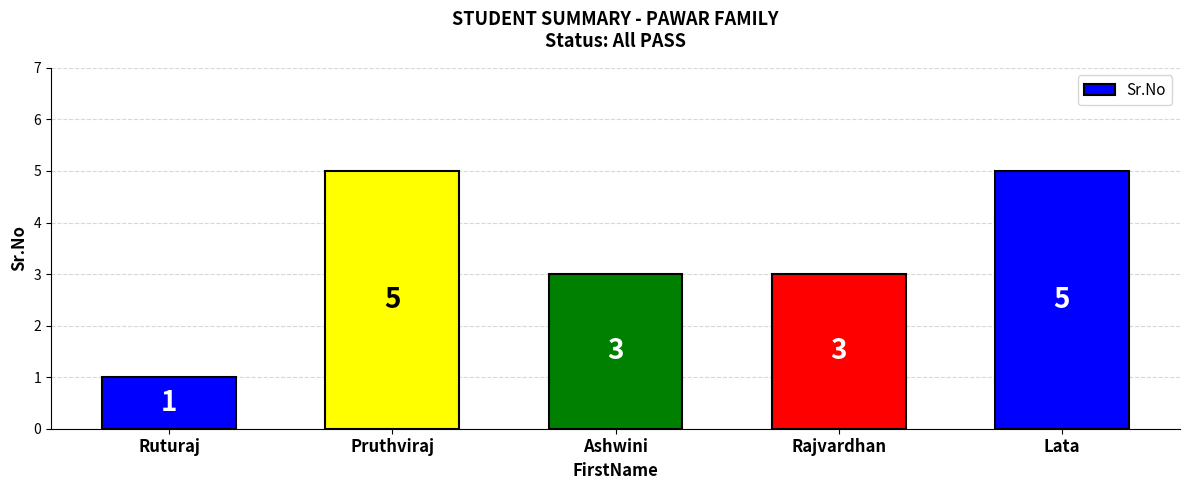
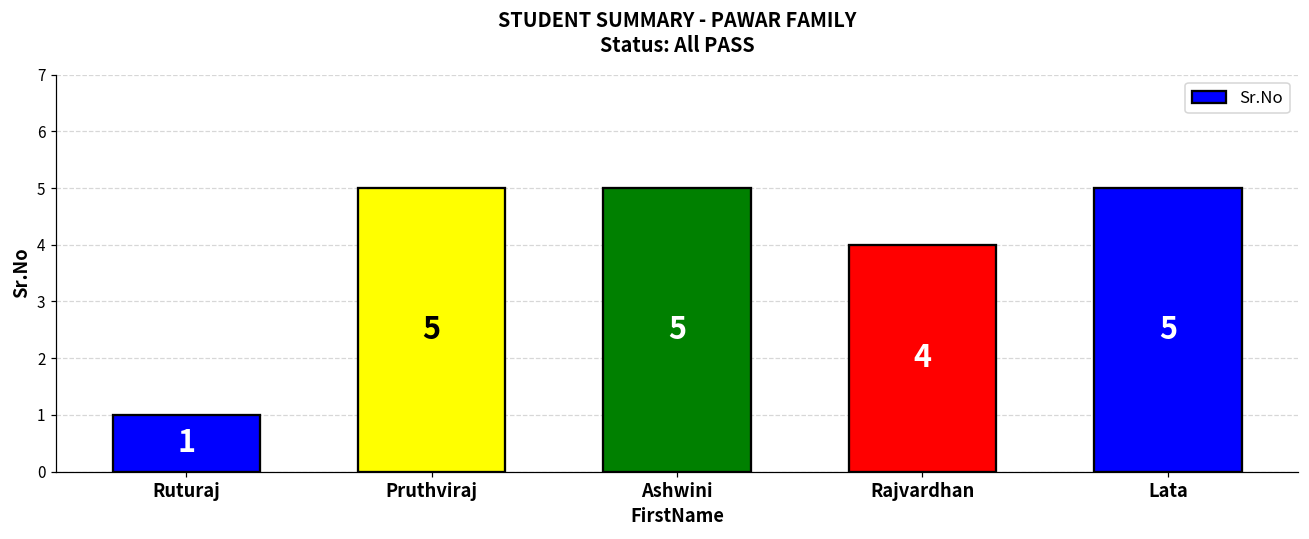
Ashwini: 3 -> 5
Rajvardhan: 3 -> 4
